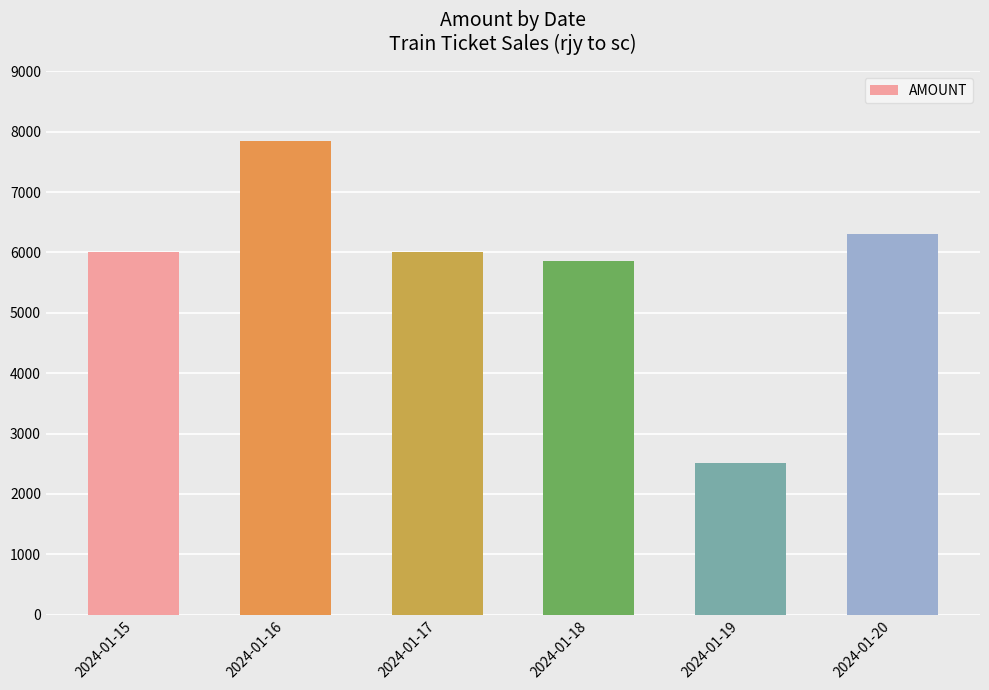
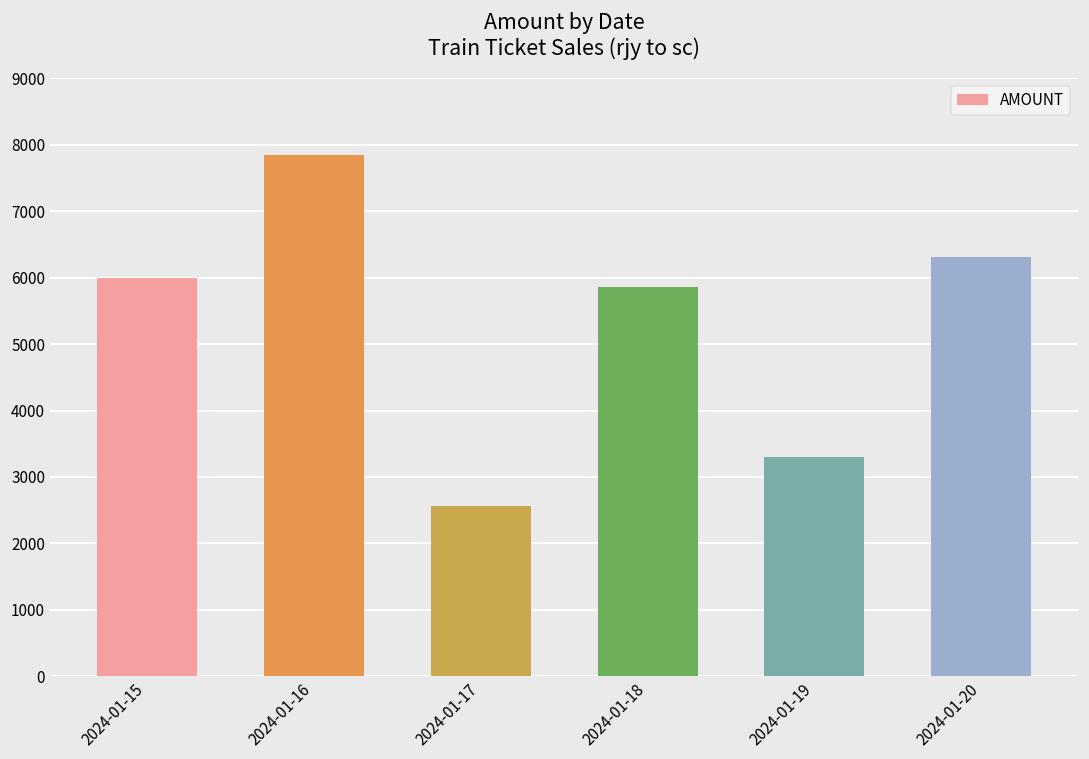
2024-01-17: 6000 -> 2600
2024-01-19: 2500 -> 3300
